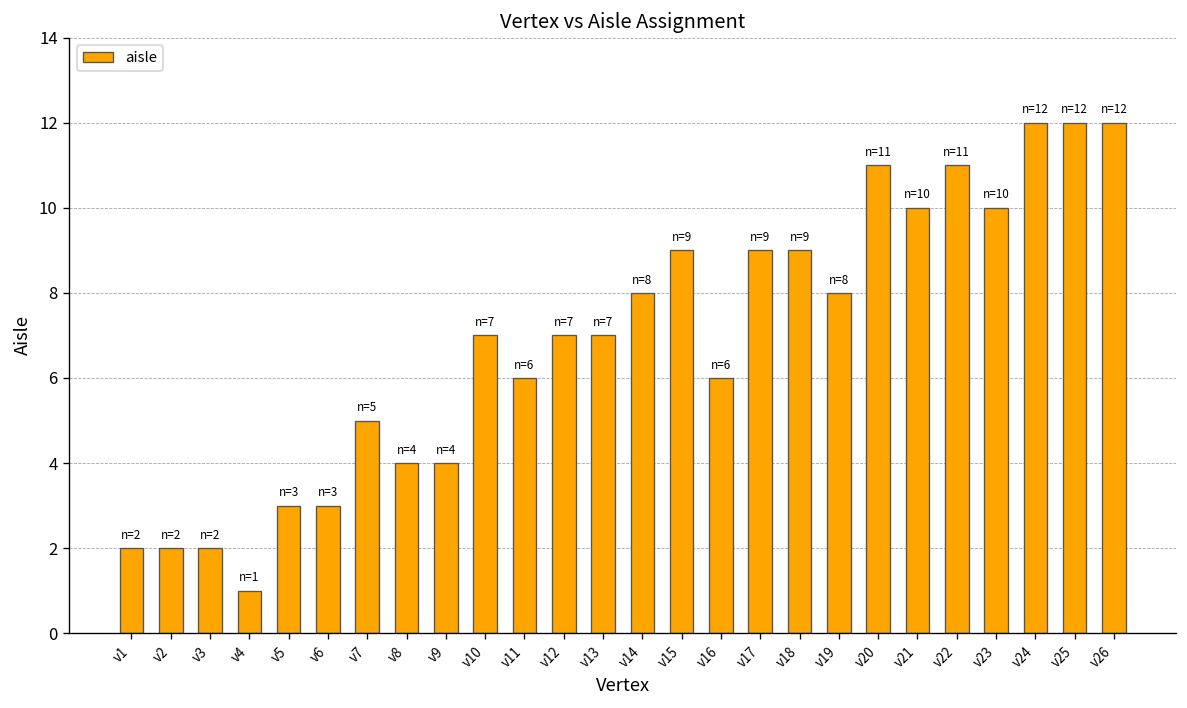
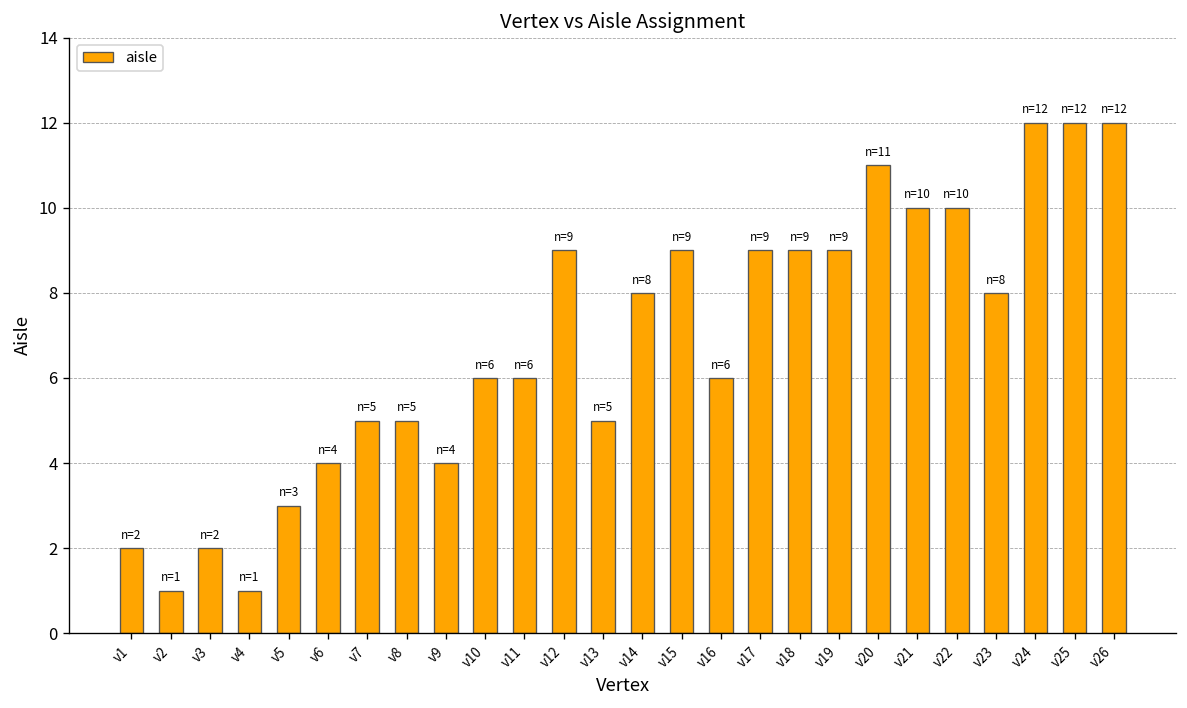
v2: 2 -> 1
v6: 3 -> 4
v8: 4 -> 5
v10: 7 -> 6
v12: 7 -> 9
v13: 7 -> 5
v19: 8 -> 9
v22: 11 -> 10
v23: 10 -> 8
